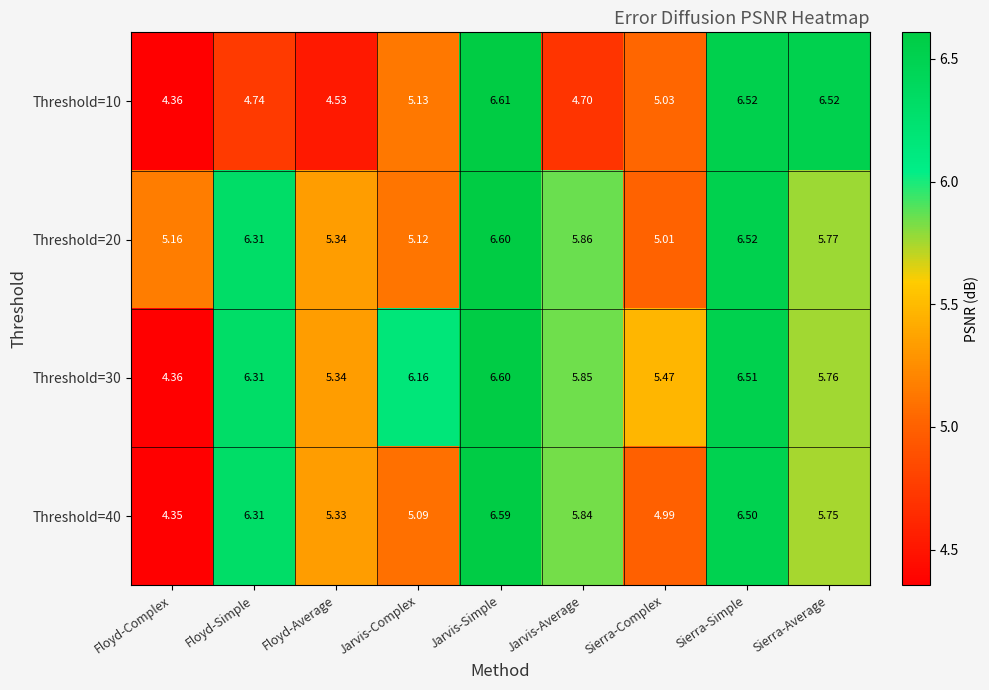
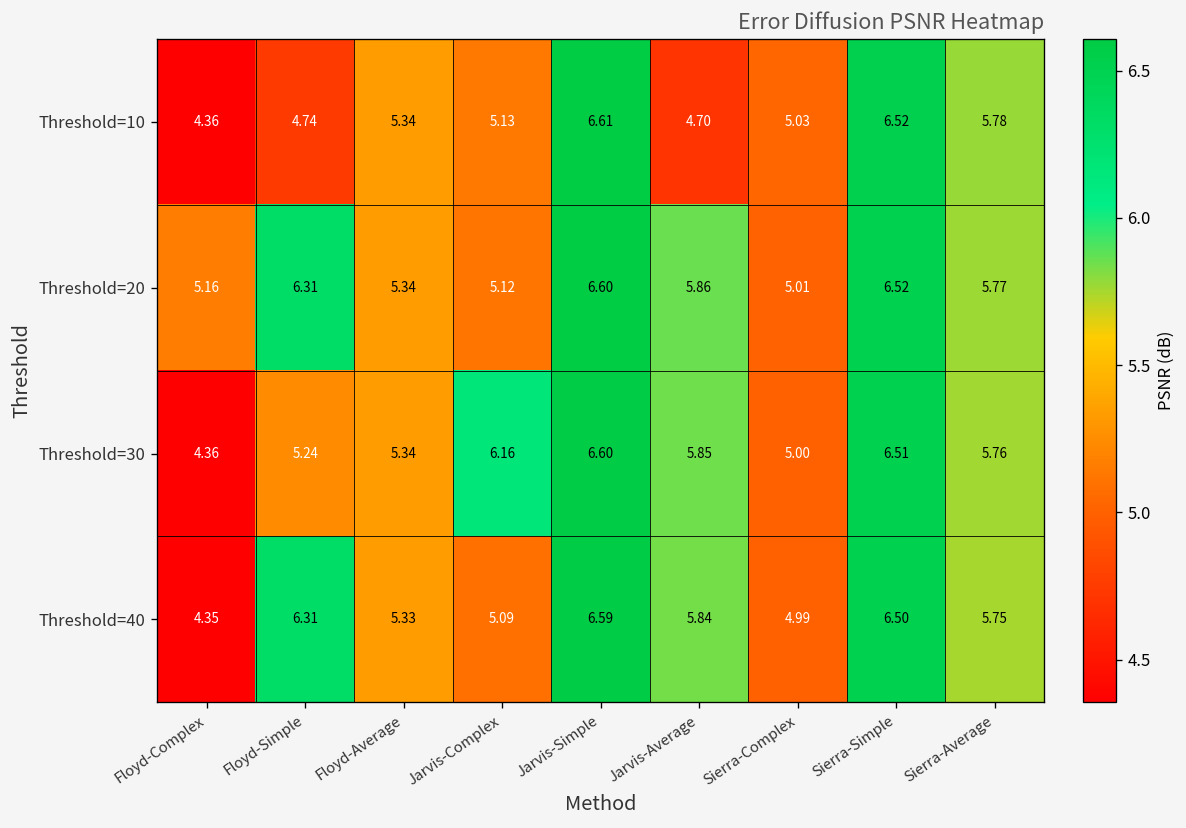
Threshold=10, Floyd-Average: 4.53 -> 5.34
Threshold=10, Sierra-Average: 6.52 -> 5.78
Threshold=30, Floyd-Simple: 6.31 -> 5.24
Threshold=30, Sierra-Complex: 5.47 -> 5.00
